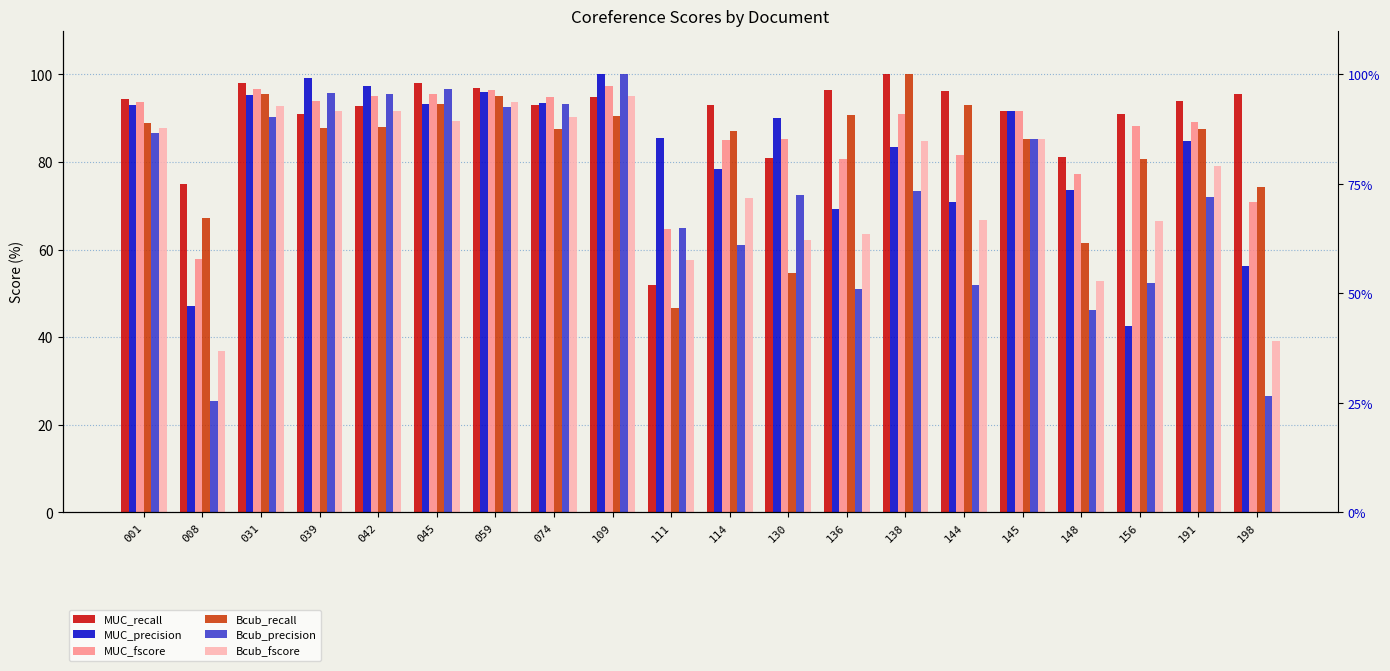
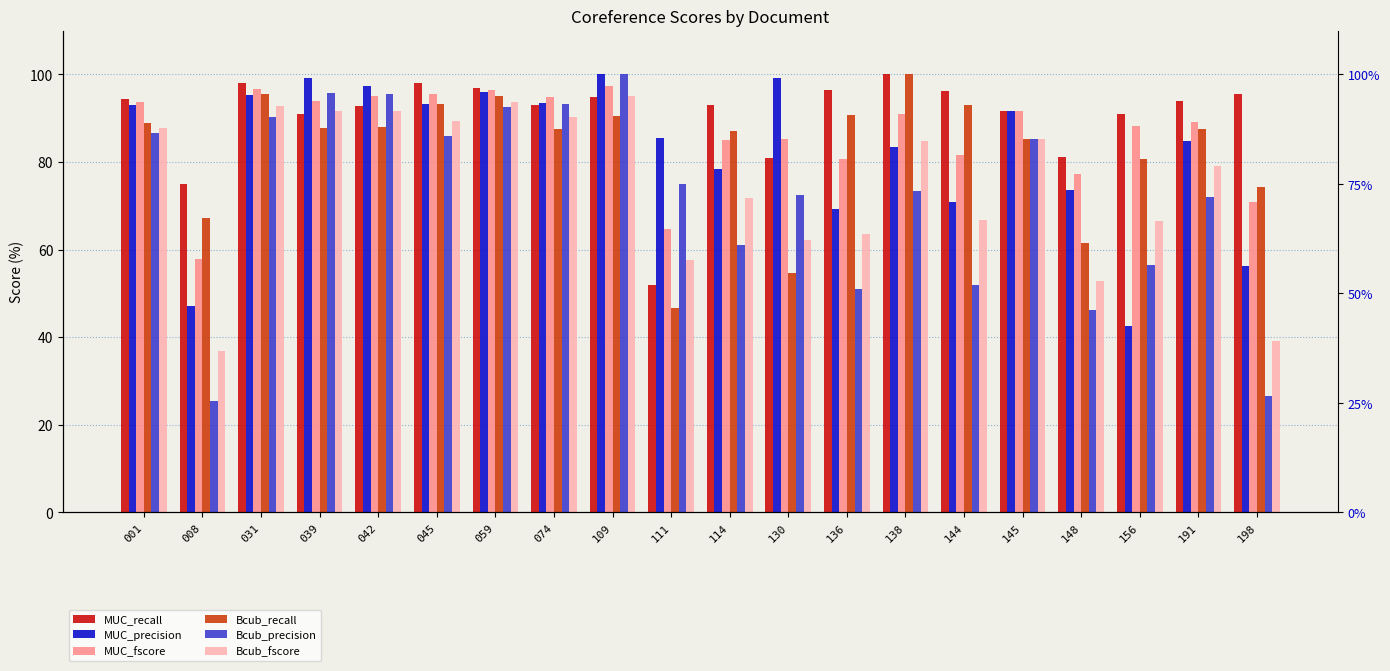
Bcub_precision, 045: 97 -> 86
Bcub_precision, 111: 65 -> 75
MUC_precision, 130: 90 -> 99
Bcub_precision, 156: 52 -> 57
